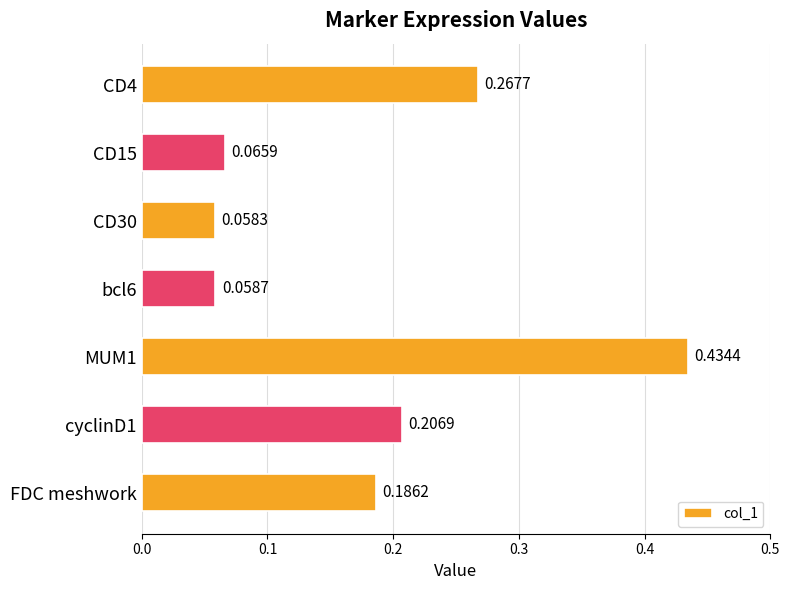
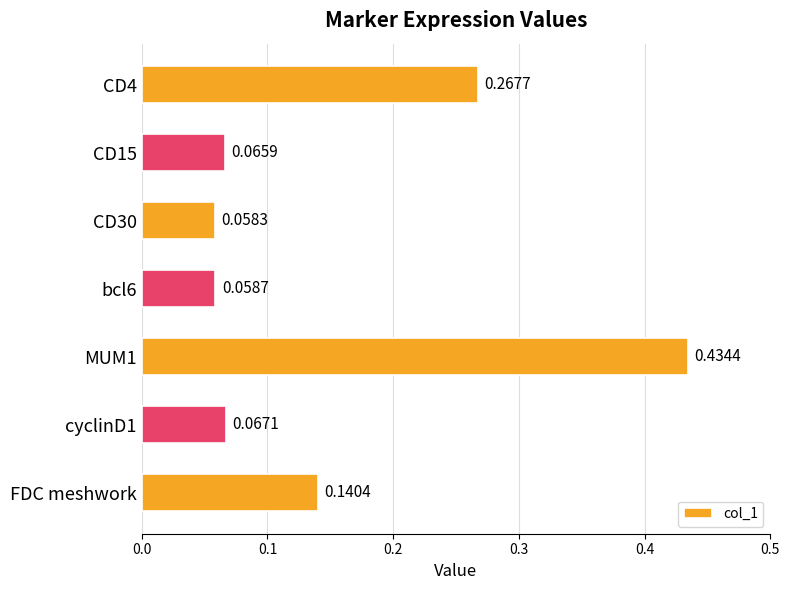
cyclinD1: 0.2069 -> 0.0671
FDC meshwork: 0.1862 -> 0.1404
